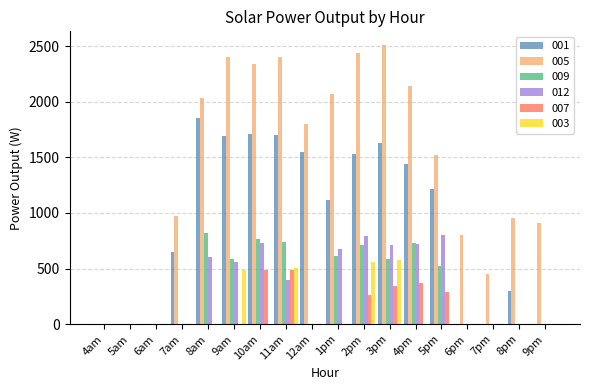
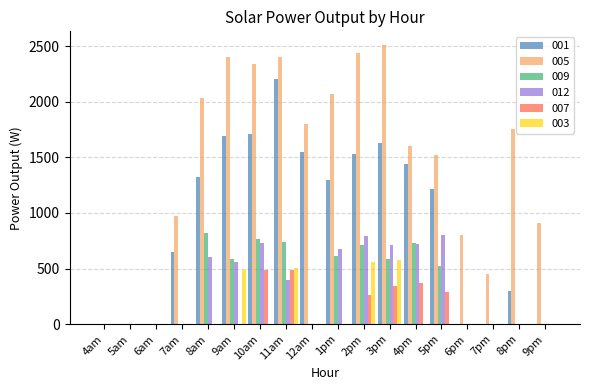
001, 8am: 1860 -> 1320
001, 11am: 1700 -> 2200
001, 1pm: 1120 -> 1290
005, 4pm: 2140 -> 1600
005, 8pm: 950 -> 1750
